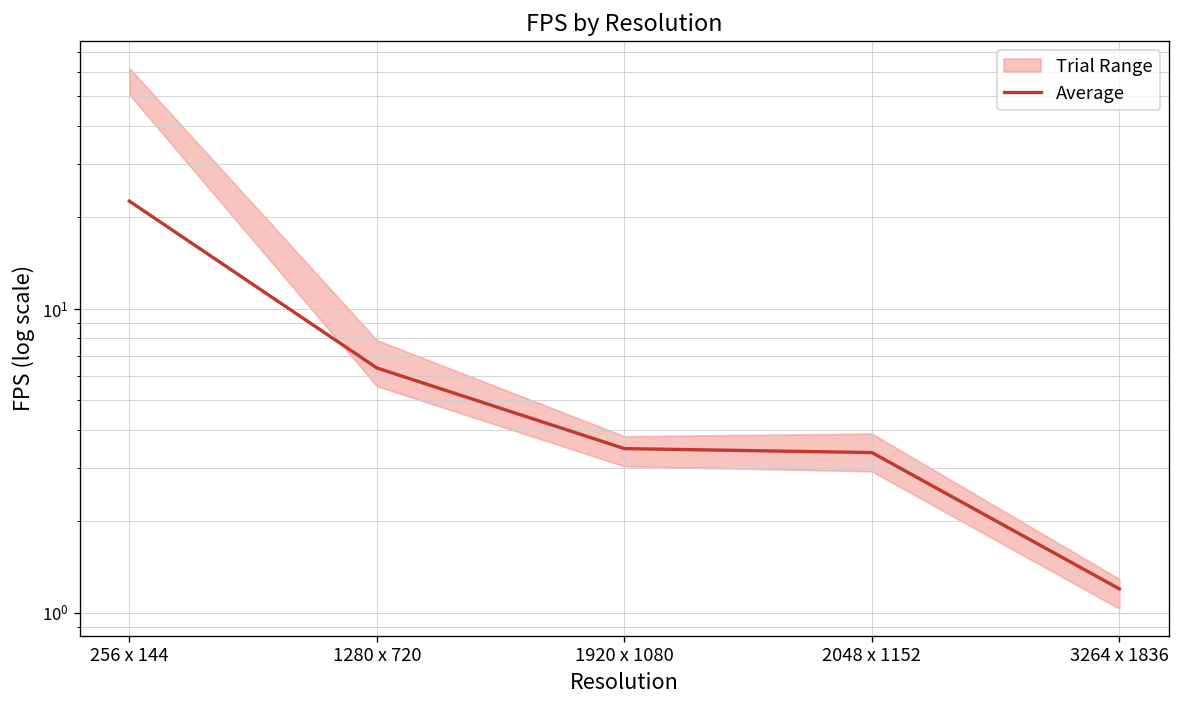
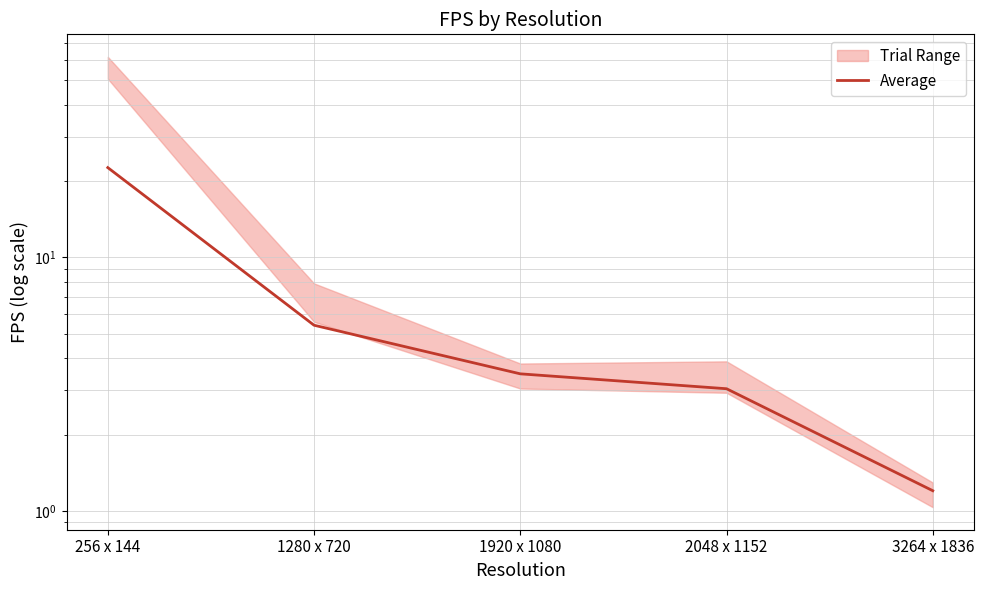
Average, 1280 x 720: 6.4 -> 5.4
Average, 2048 x 1152: 3.4 -> 3.0
